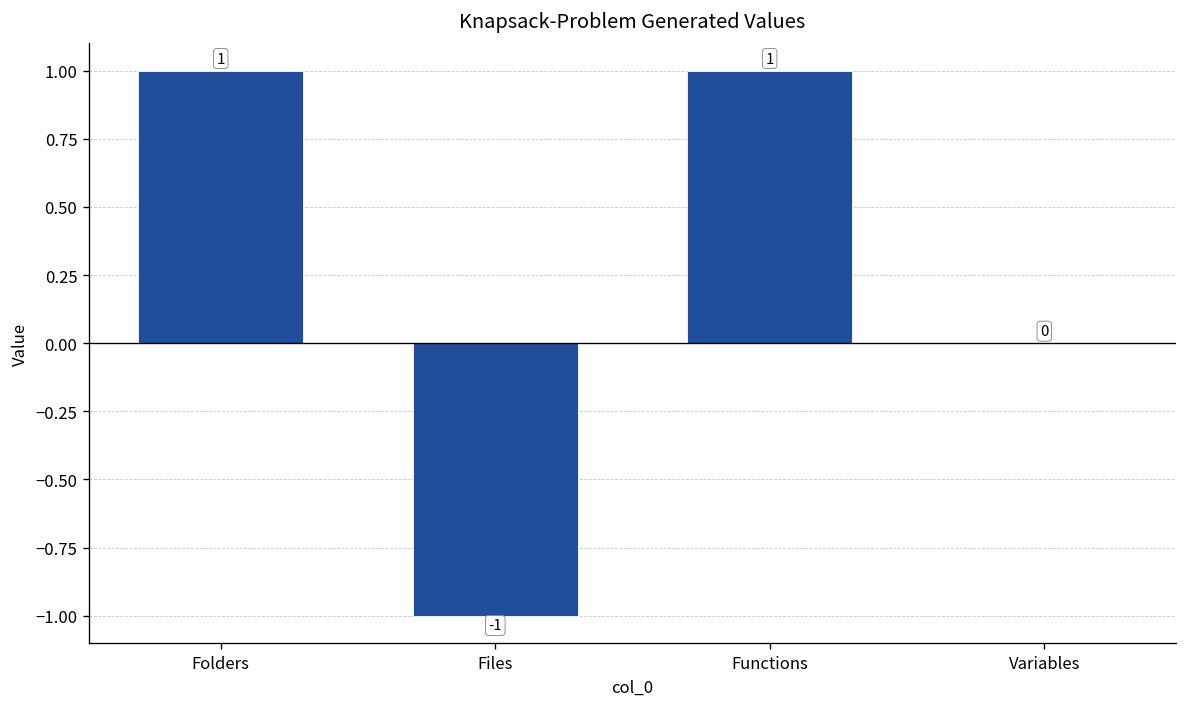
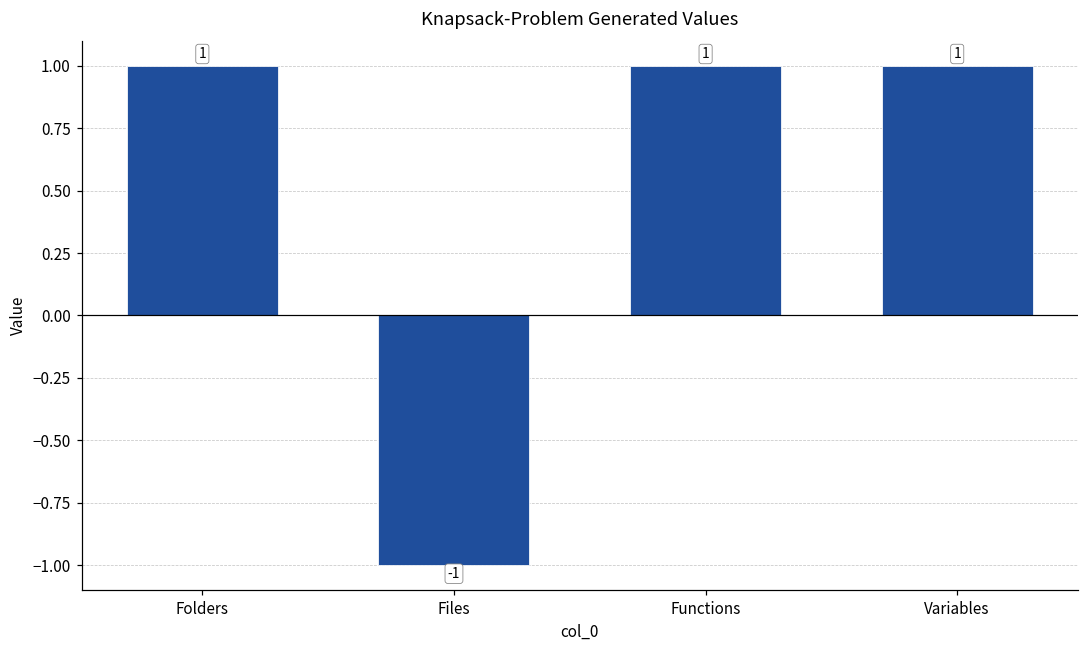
Variables: 0 -> 1
